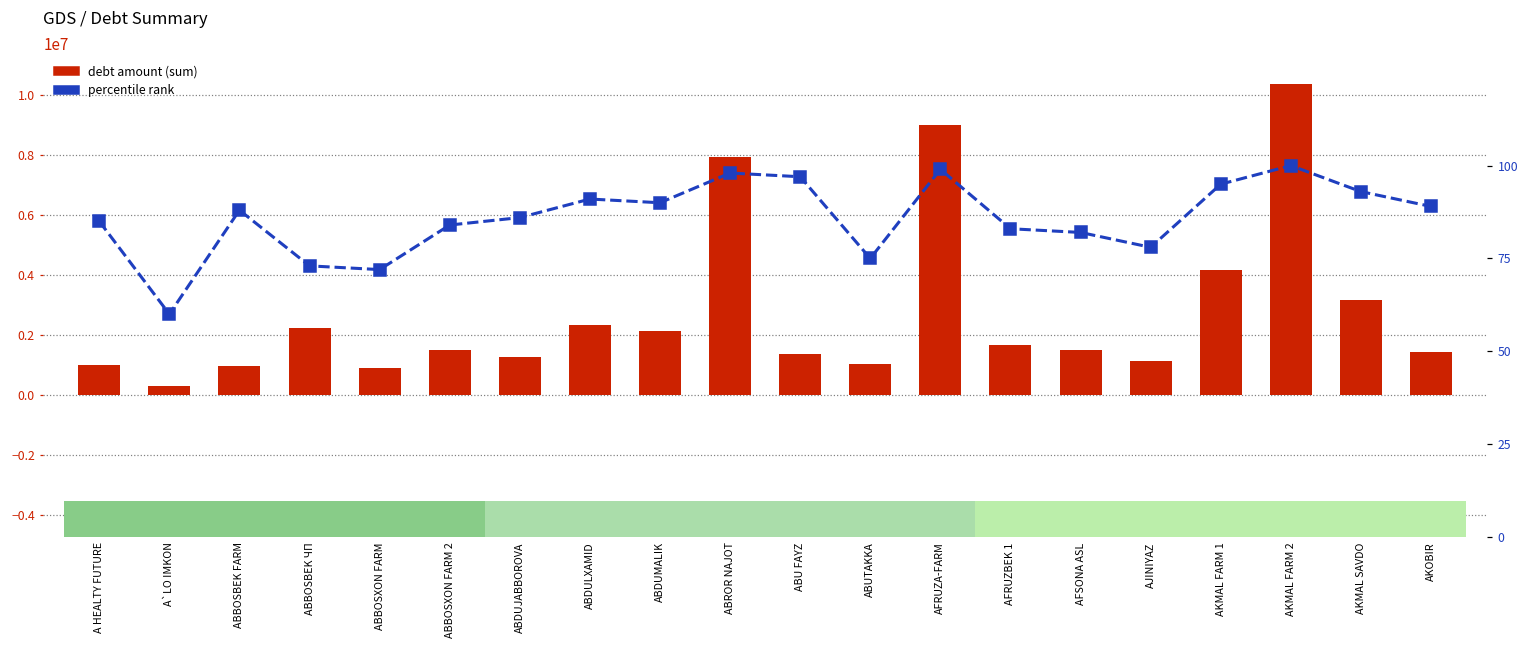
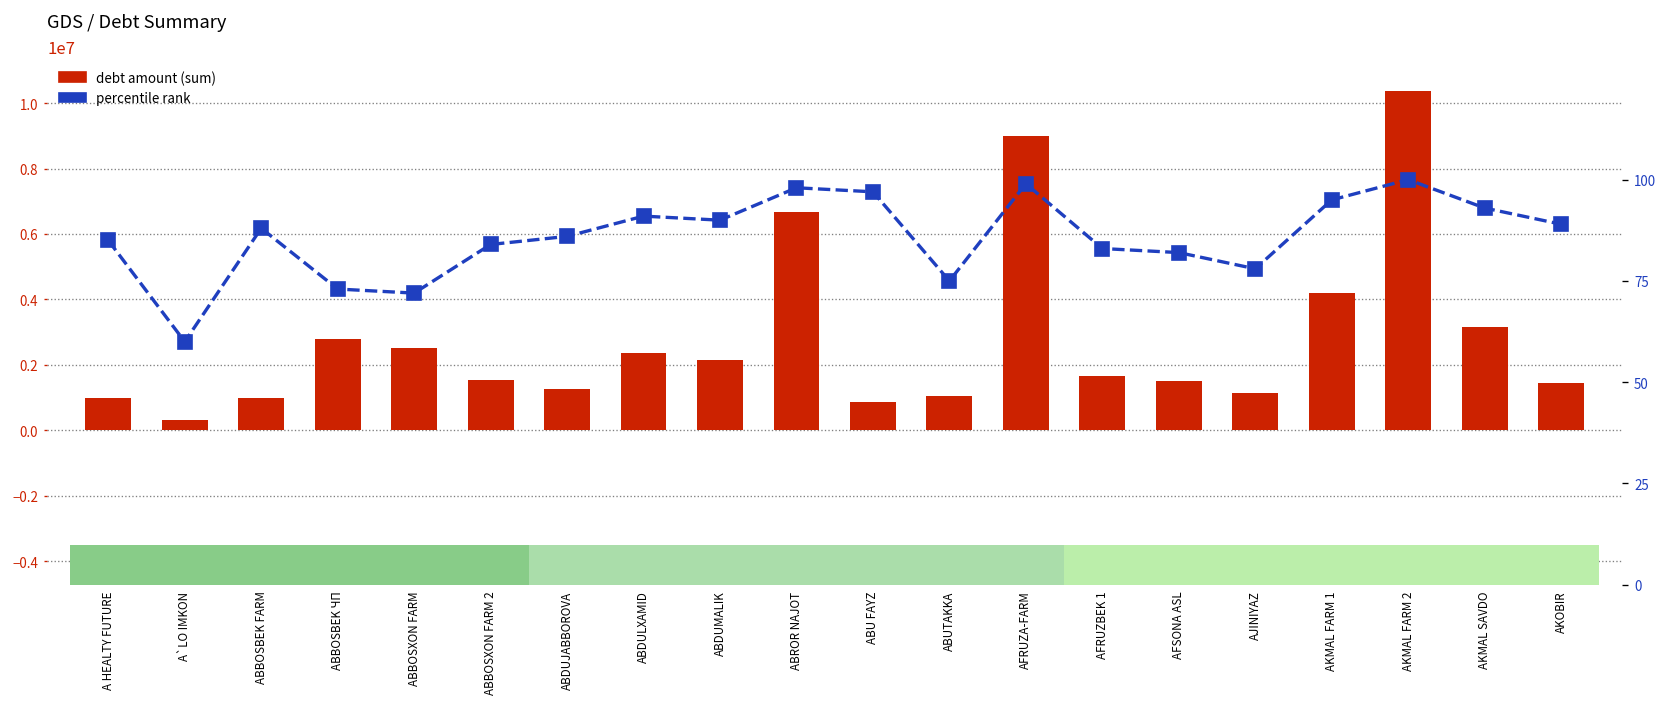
debt amount (sum), ABBOSBEK ЧП: 2200000 -> 2800000
debt amount (sum), ABBOSXON FARM: 900000 -> 2500000
debt amount (sum), ABROR NAJOT: 7900000 -> 6700000
debt amount (sum), ABU FAYZ: 1400000 -> 900000
